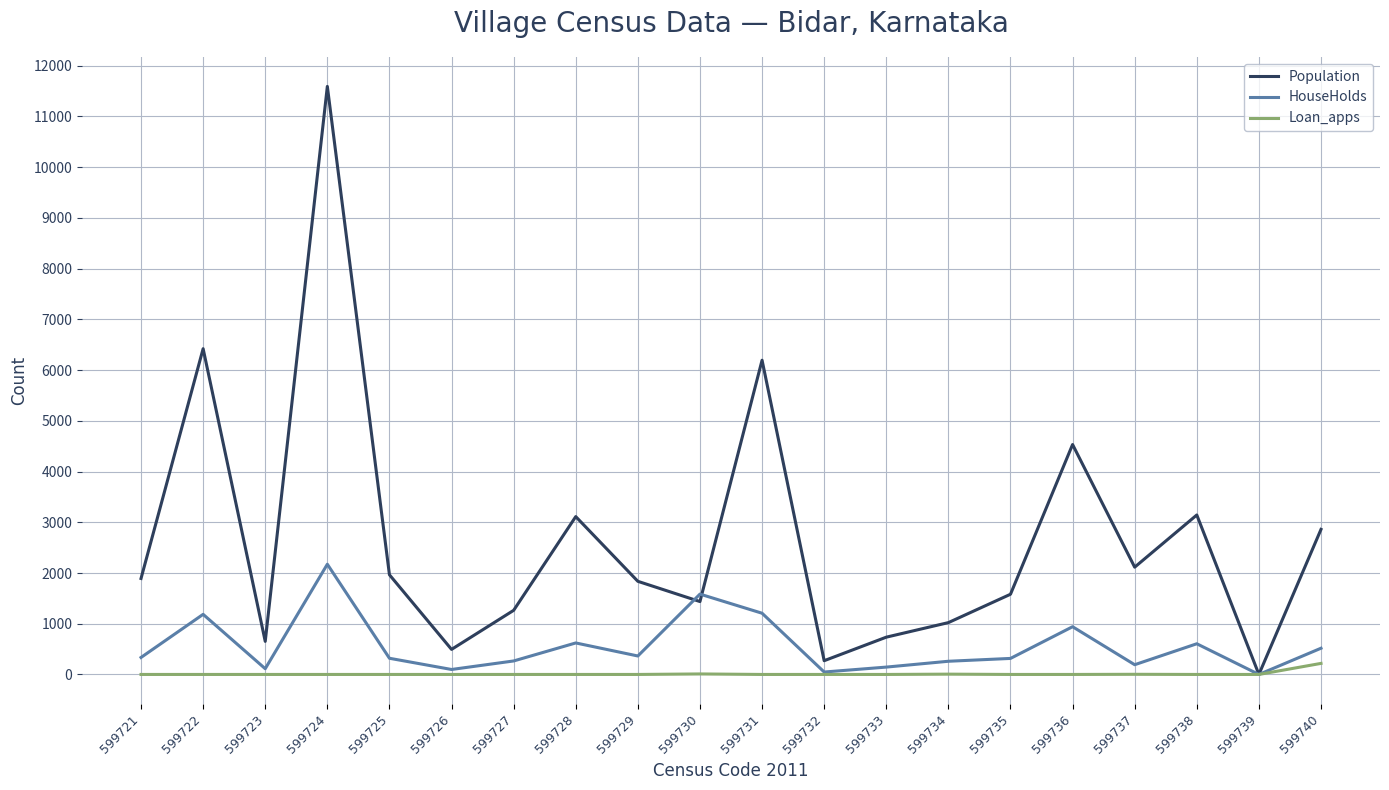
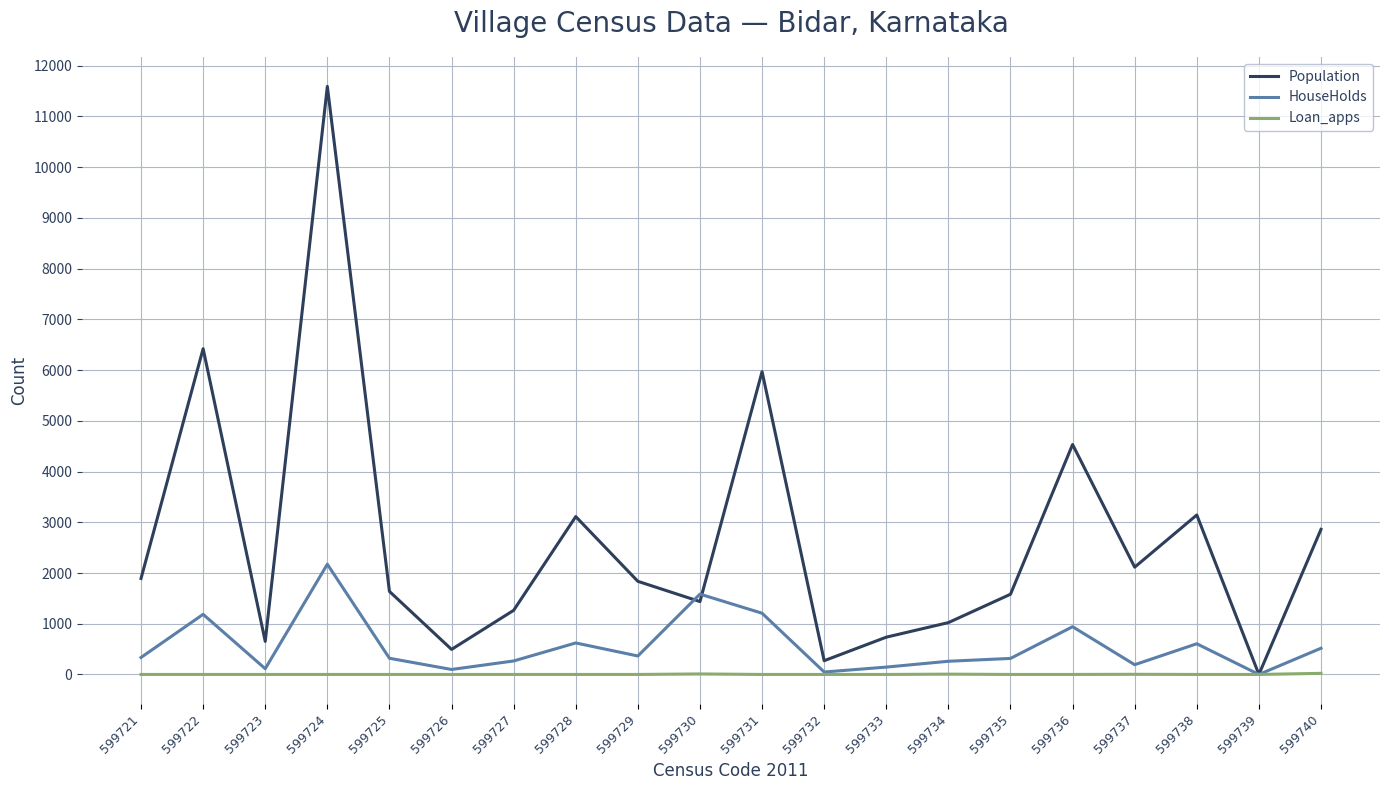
Population, 599725: 2000 -> 1600
Population, 599731: 6200 -> 6000
Loan_apps, 599740: 200 -> 0
